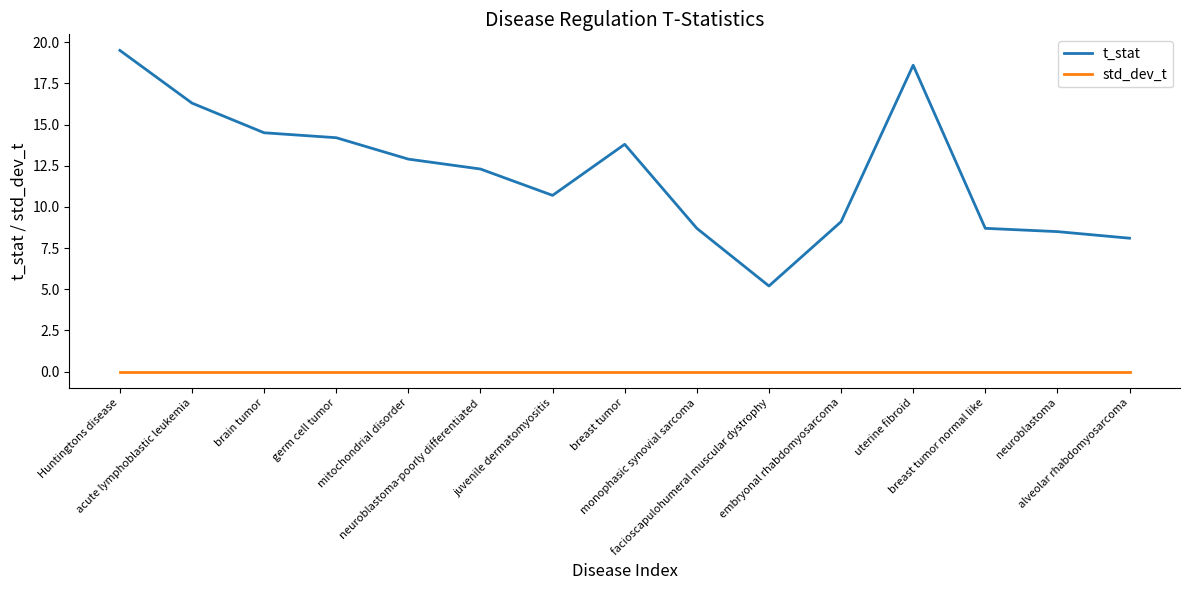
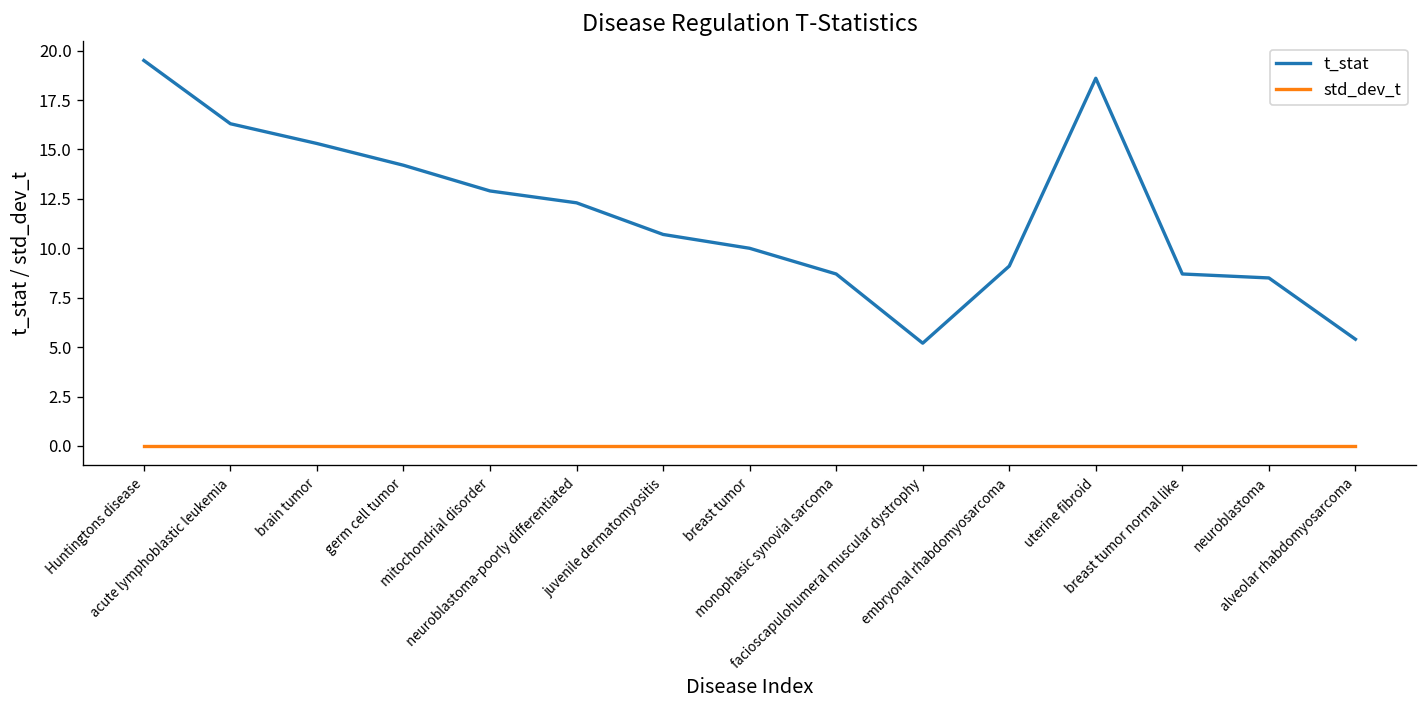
t_stat, brain tumor: 14.5 -> 15.3
t_stat, breast tumor: 13.8 -> 10.0
t_stat, alveolar rhabdomyosarcoma: 8.1 -> 5.4
